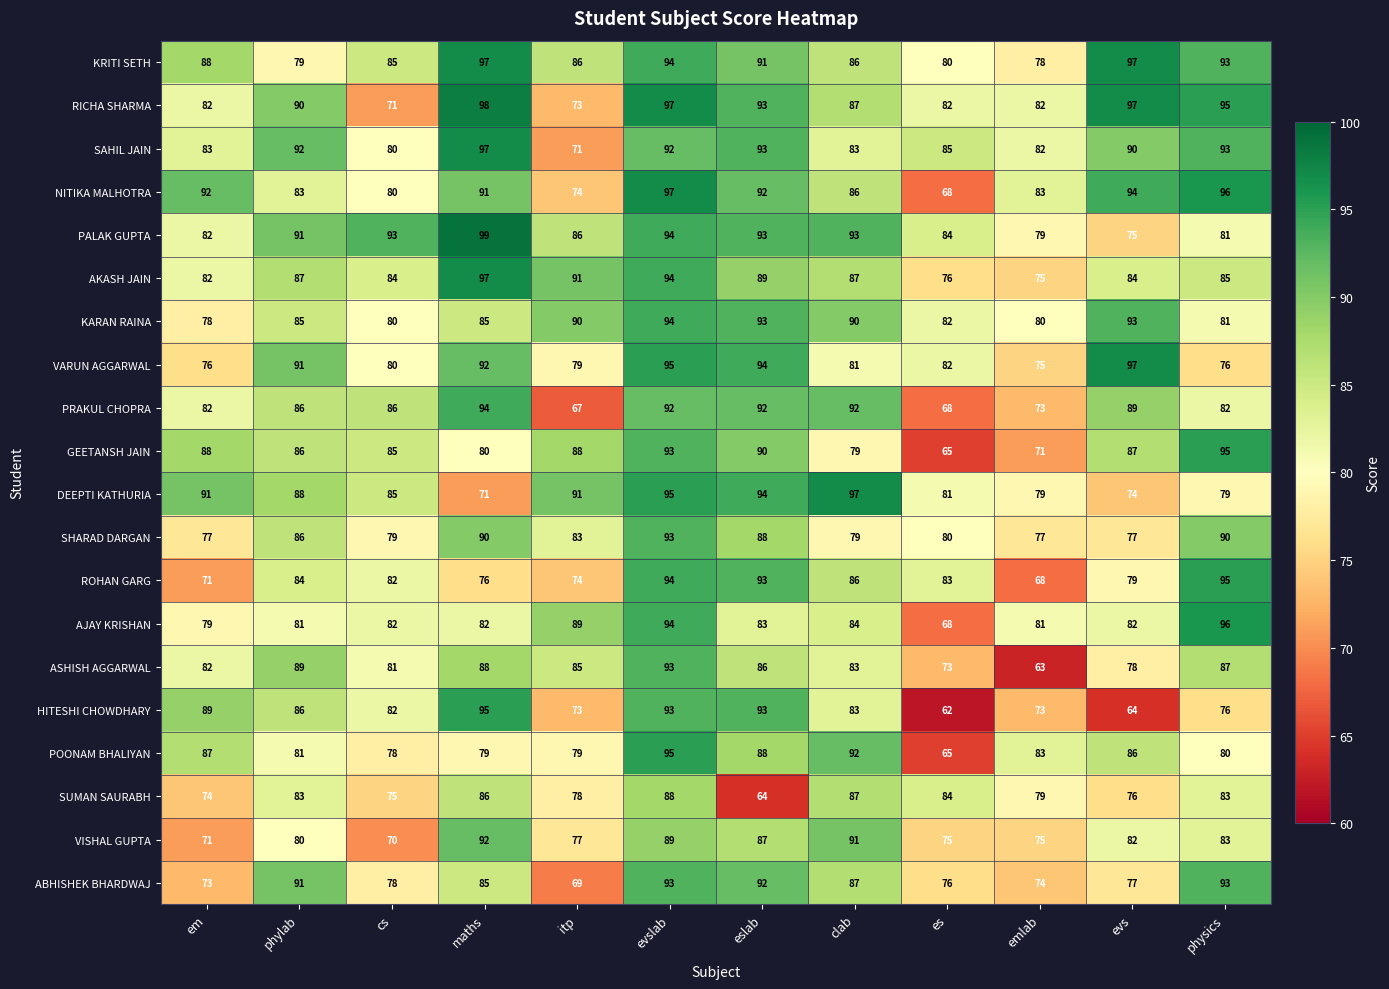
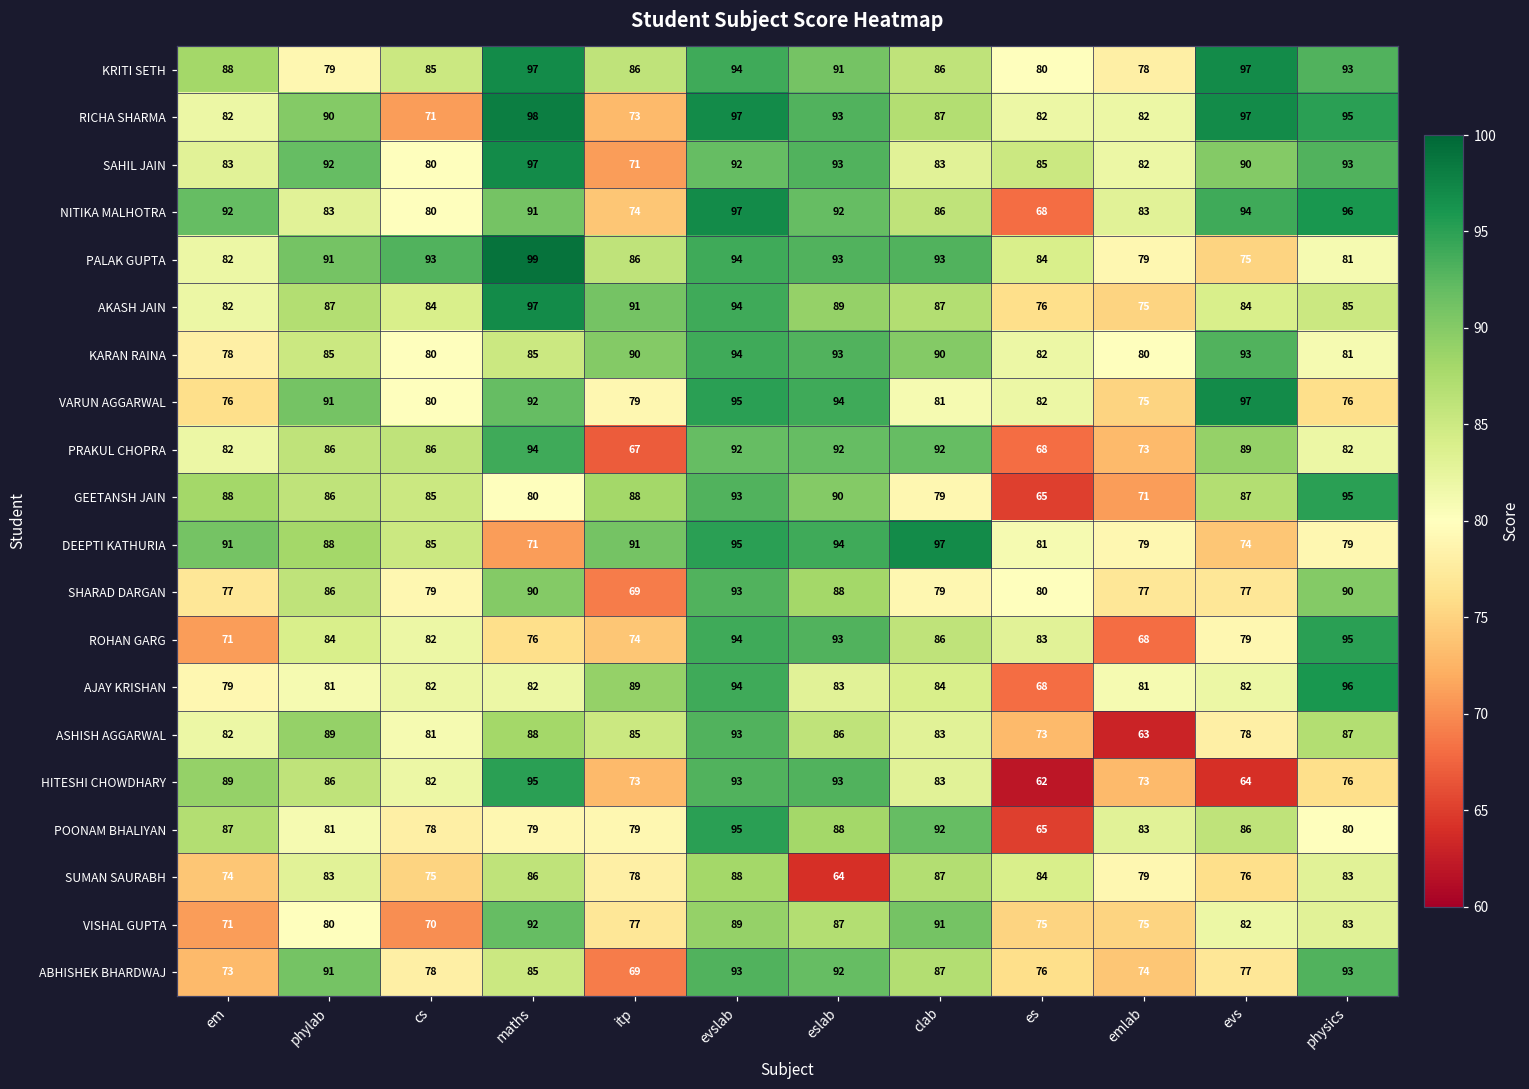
SHARAD DARGAN, itp: 83 -> 69
